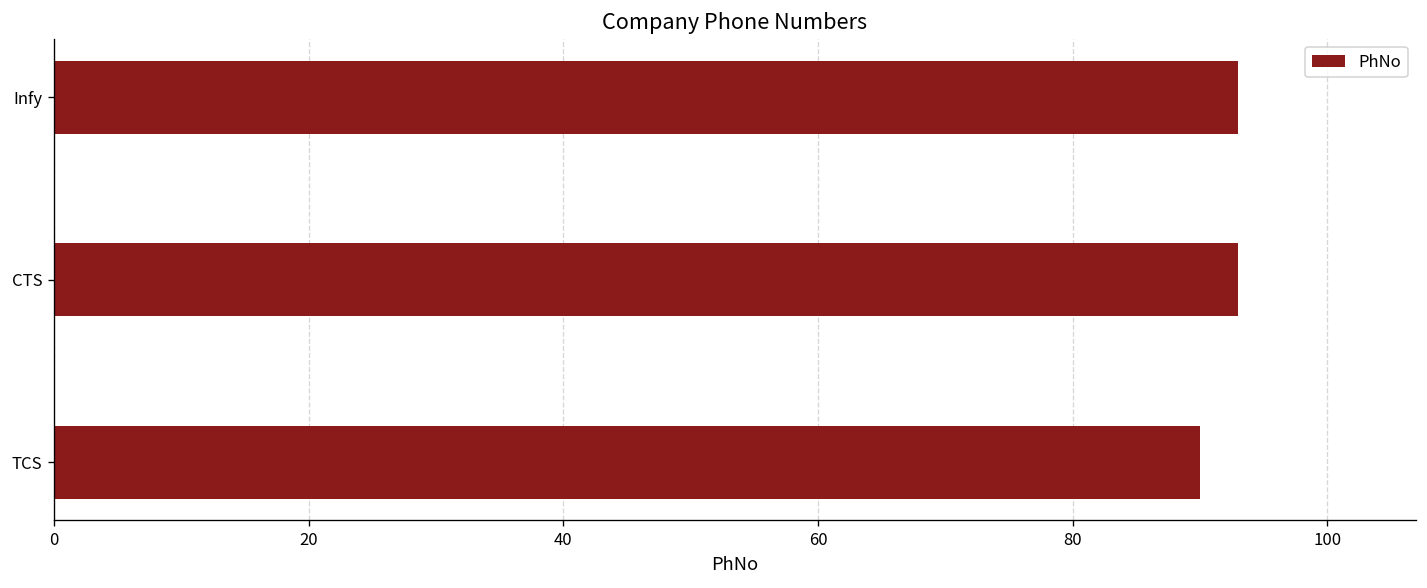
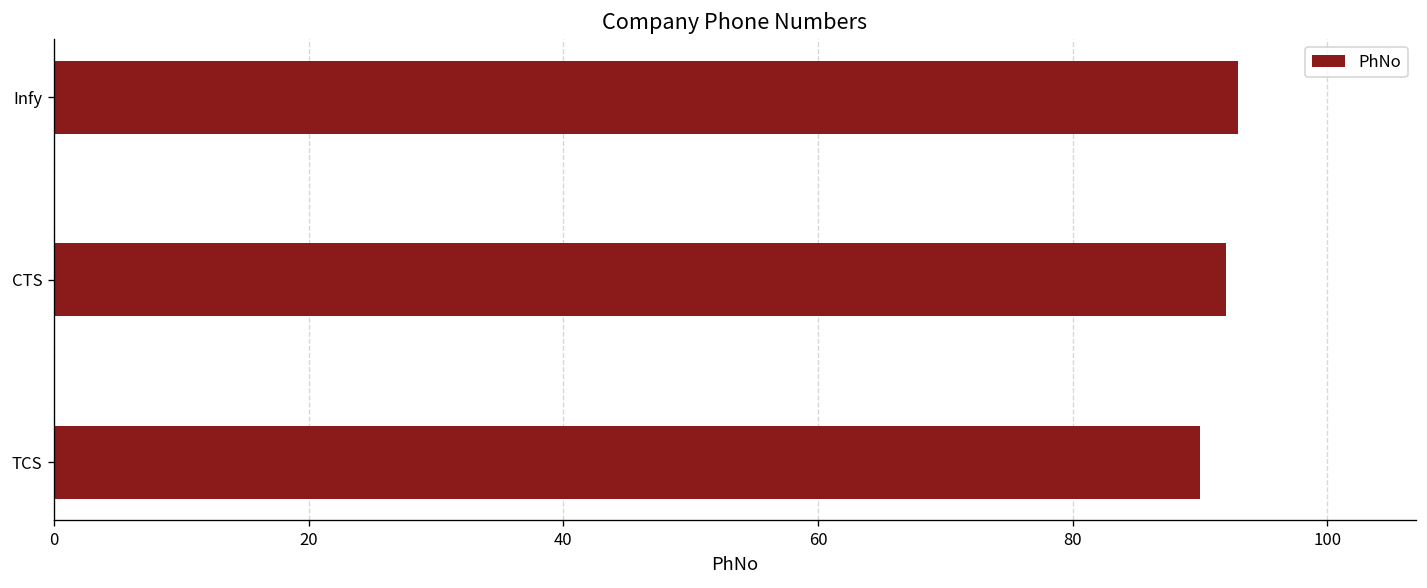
CTS: 93 -> 92
